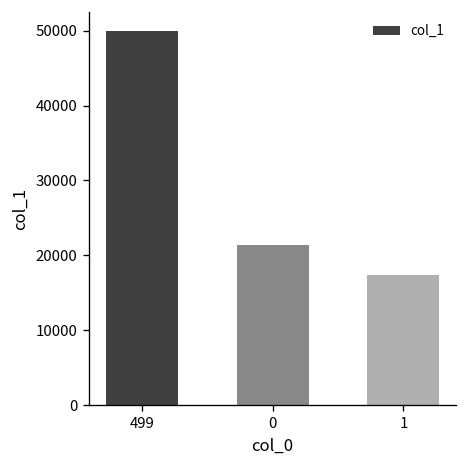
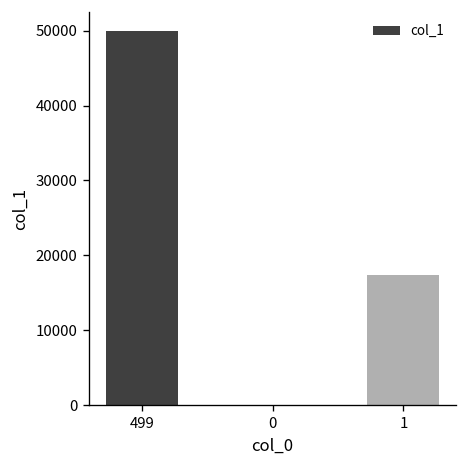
0: 21000 -> 0
